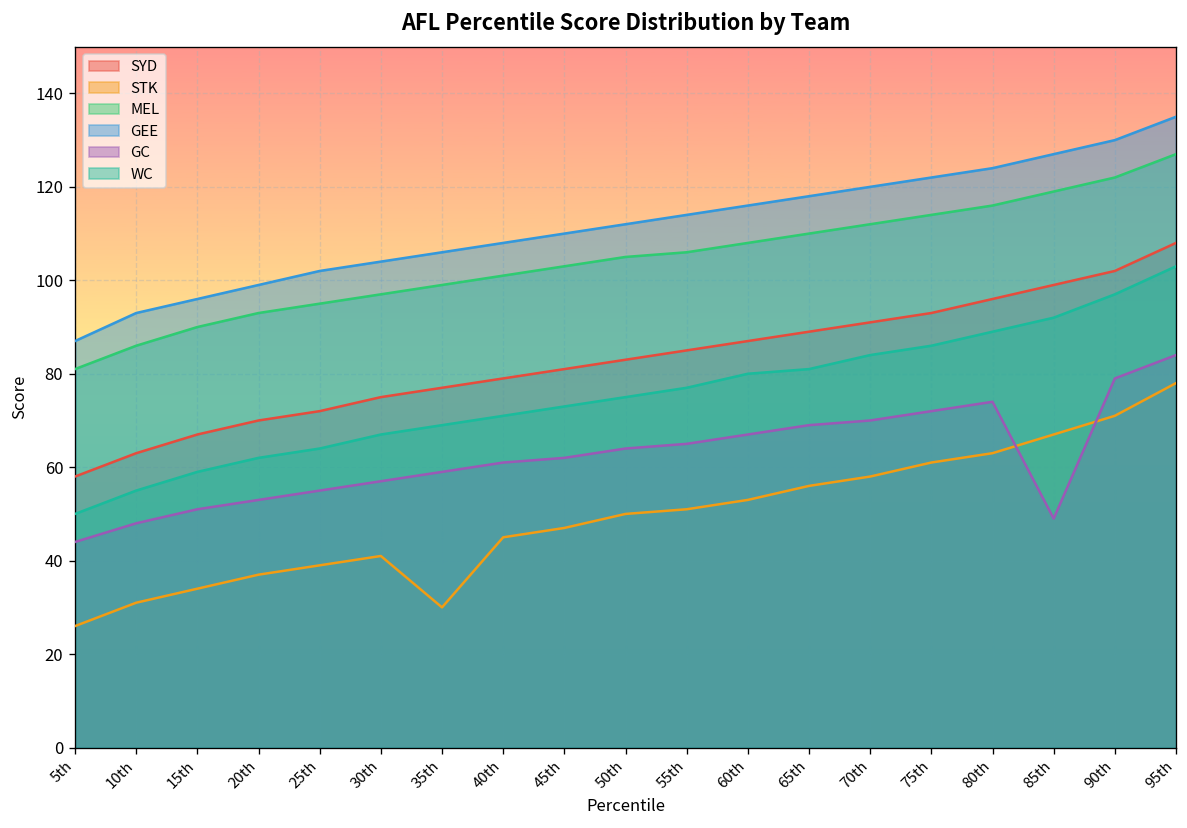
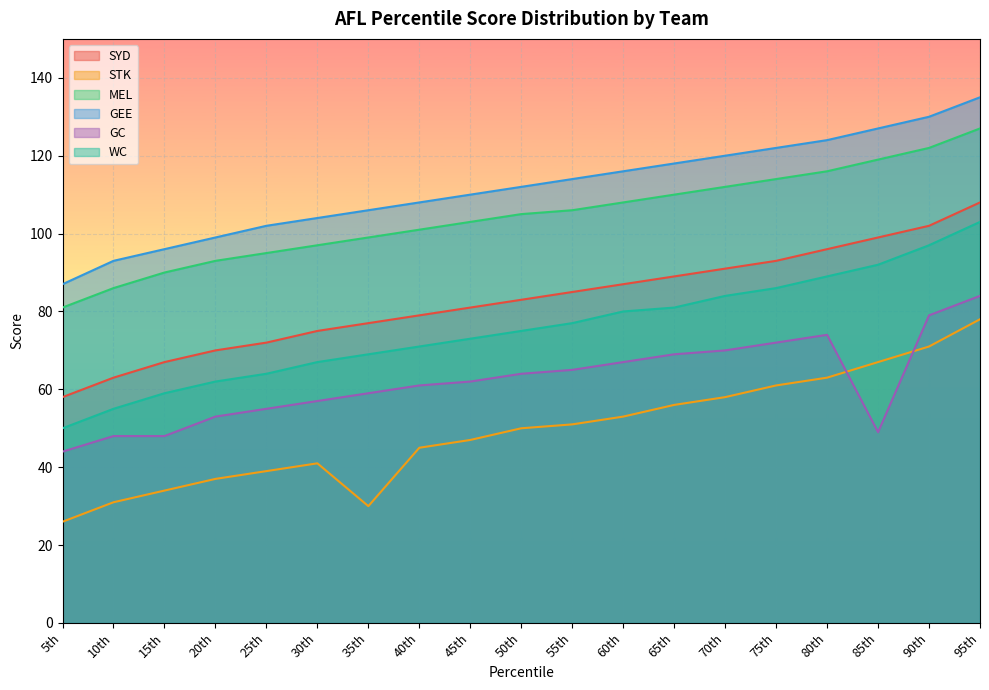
GC, 15th: 51 -> 48
